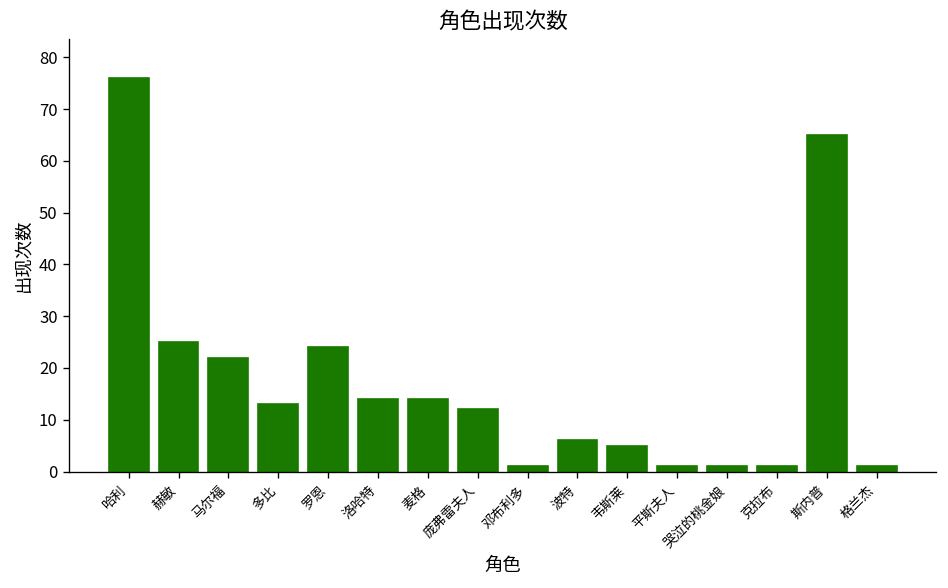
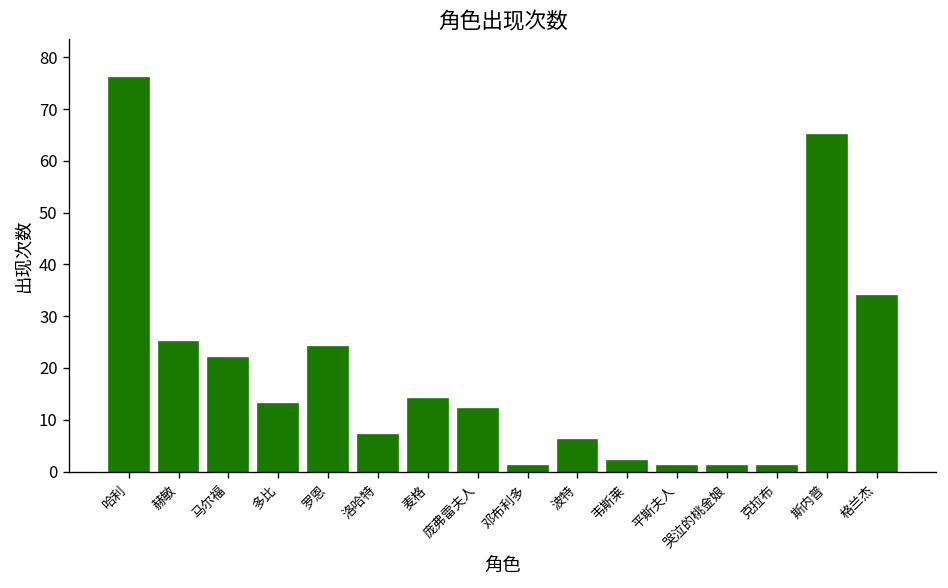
洛哈特: 14 -> 7
韦斯莱: 5 -> 2
格兰杰: 1 -> 34
